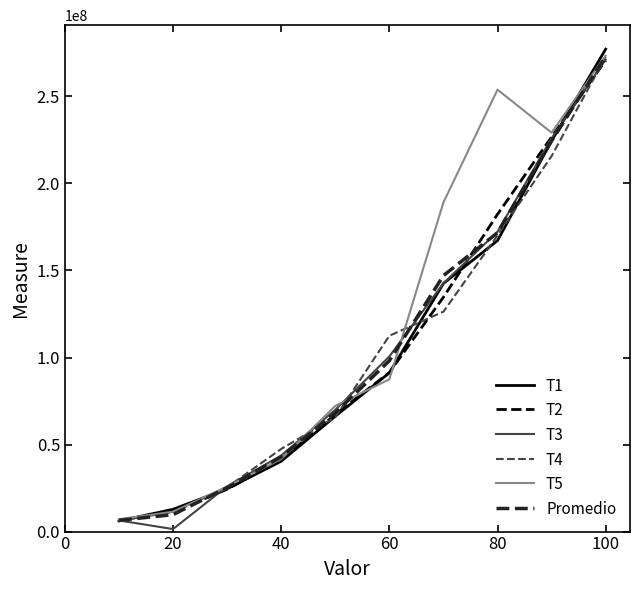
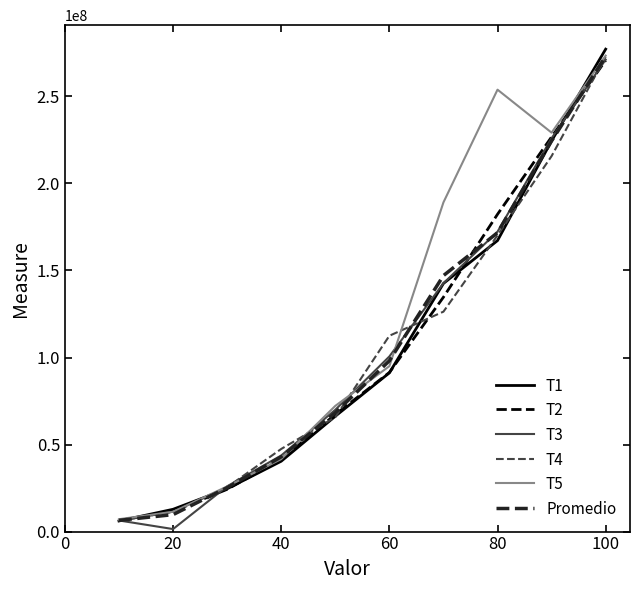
T5, 60: 88000000 -> 95000000
